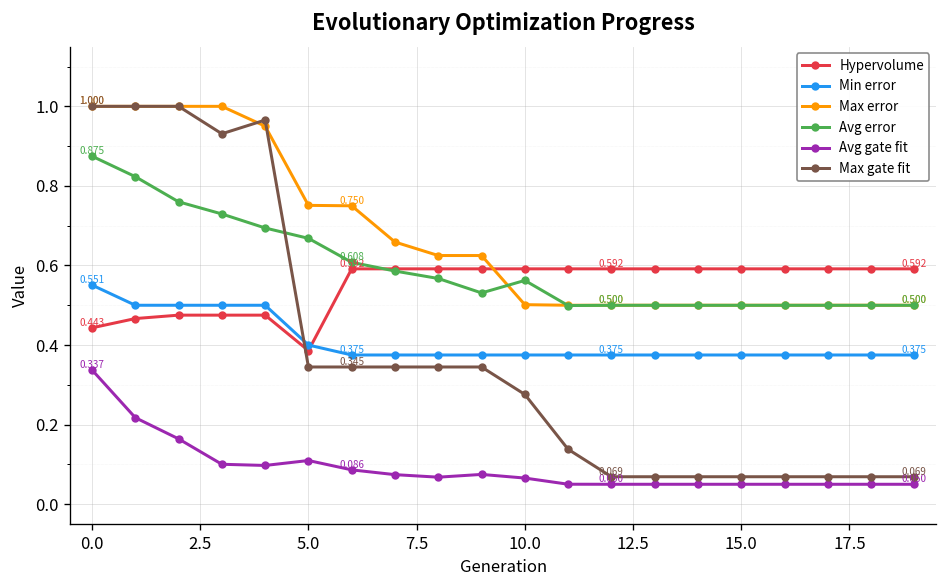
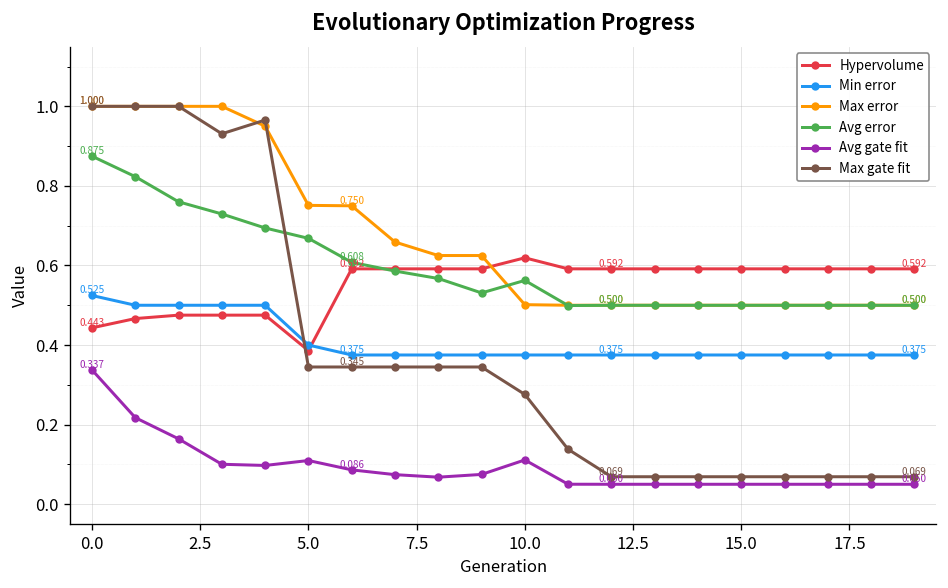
Min error, 0.0: 0.551 -> 0.525
Hypervolume, 10.0: 0.59 -> 0.62
Avg gate fit, 10.0: 0.07 -> 0.11
